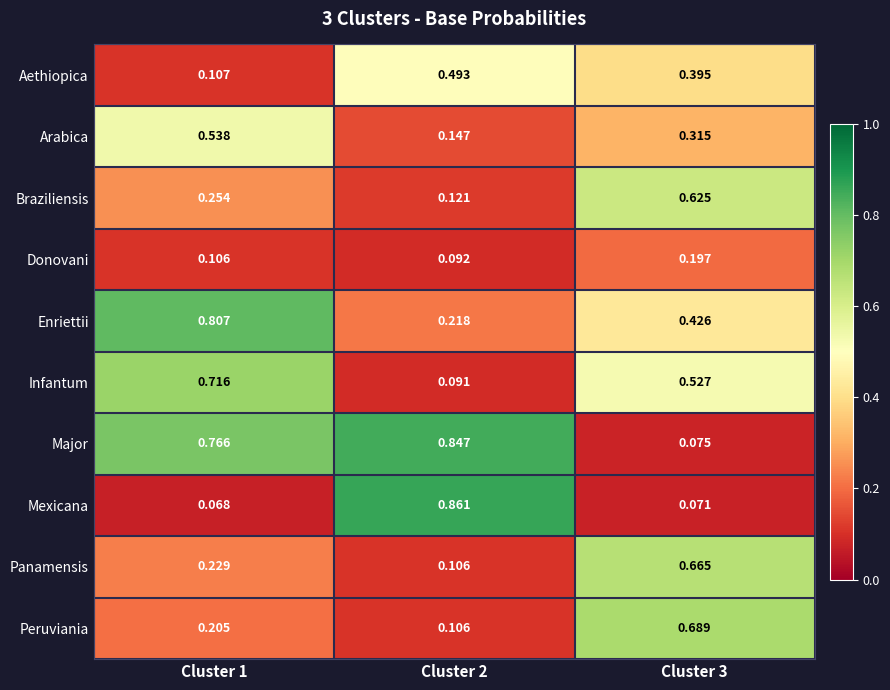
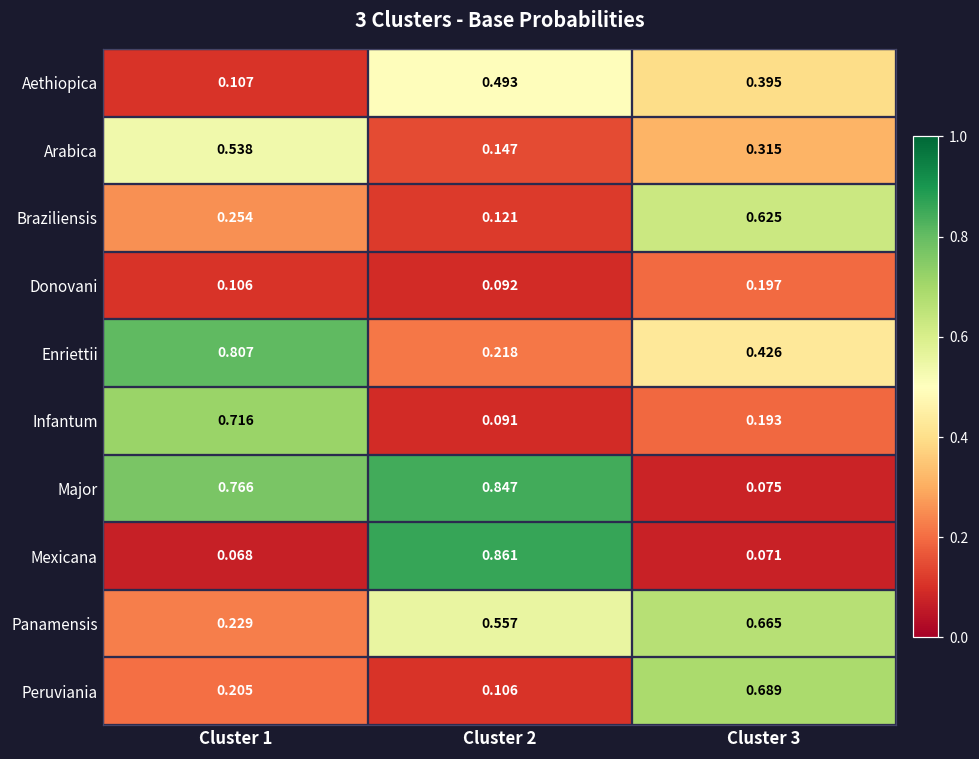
Infantum, Cluster 3: 0.527 -> 0.193
Panamensis, Cluster 2: 0.106 -> 0.557
